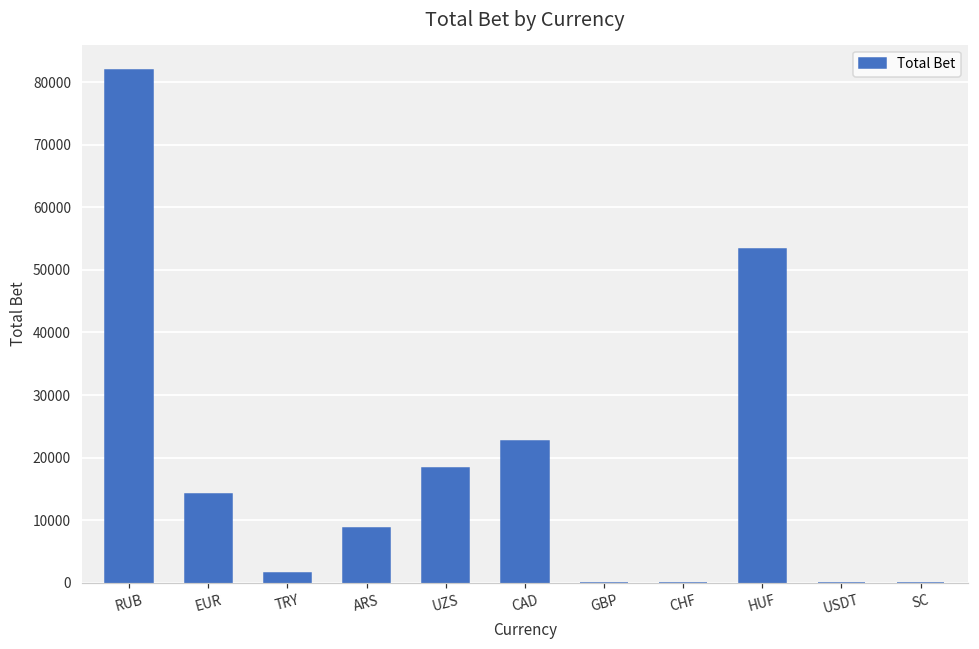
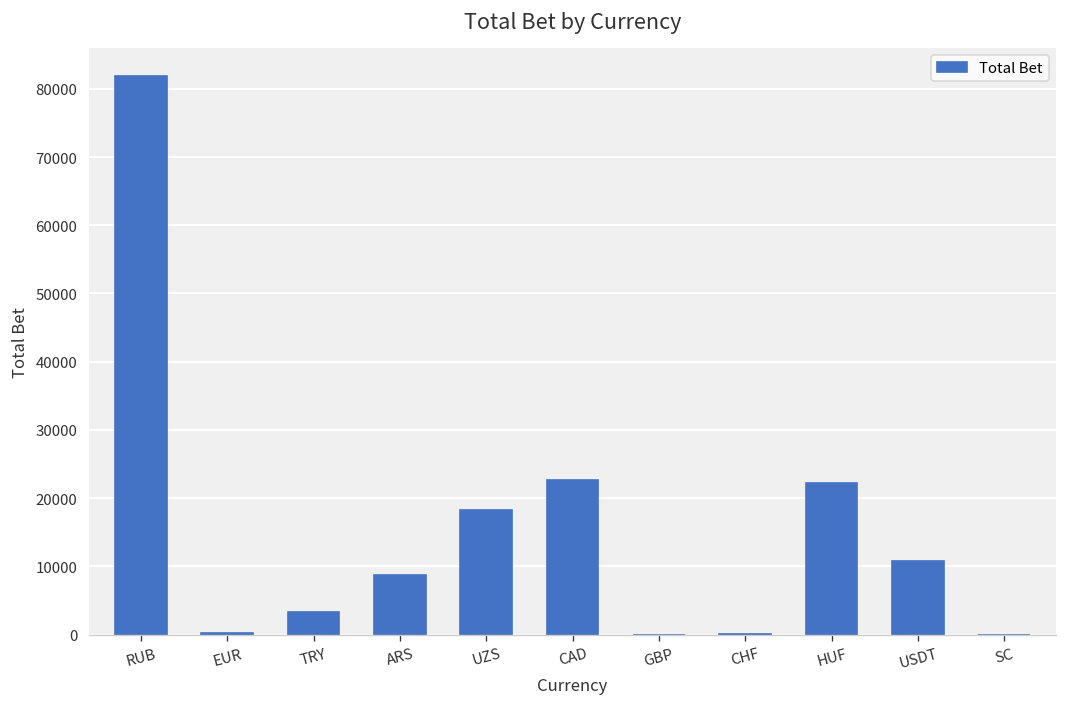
EUR: 14000 -> 0
TRY: 2000 -> 3000
HUF: 53000 -> 22000
USDT: 0 -> 11000
